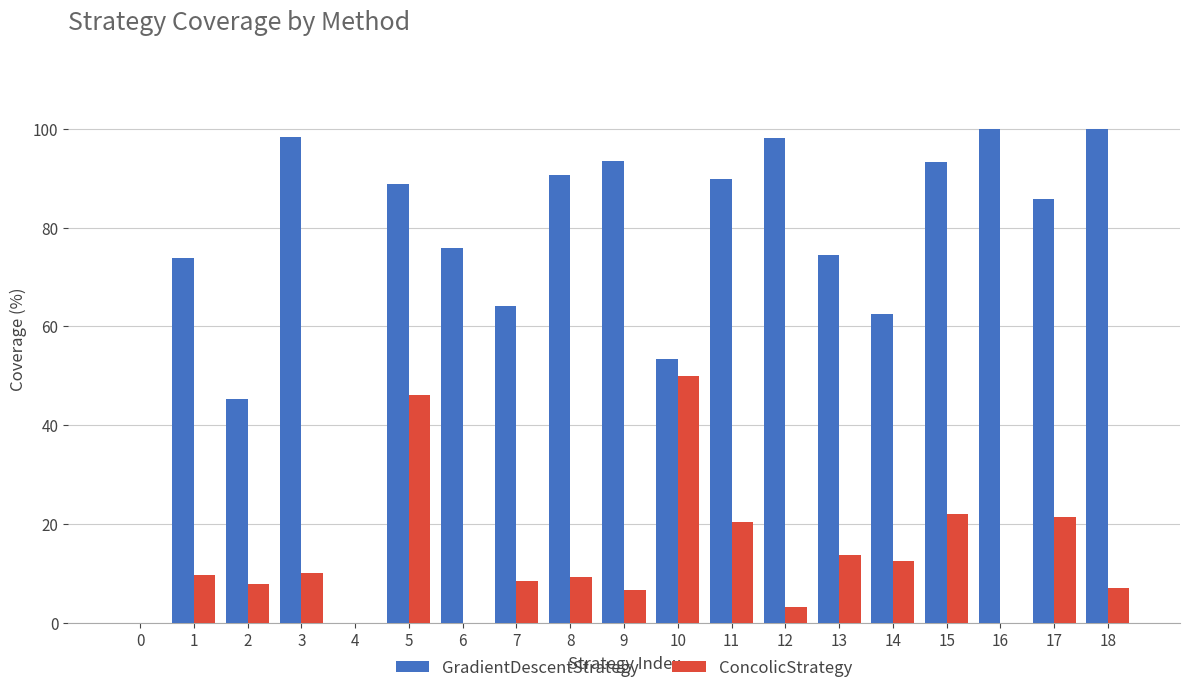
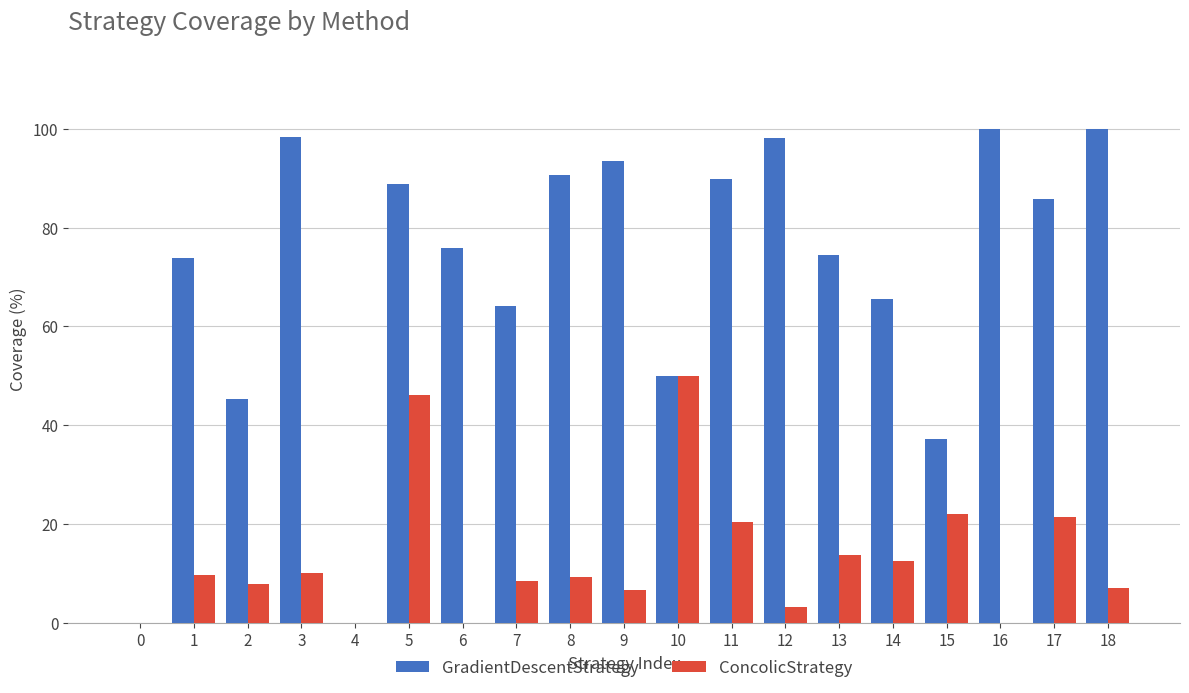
GradientDescentStrategy, 10: 53 -> 50
GradientDescentStrategy, 14: 63 -> 66
GradientDescentStrategy, 15: 93 -> 37
